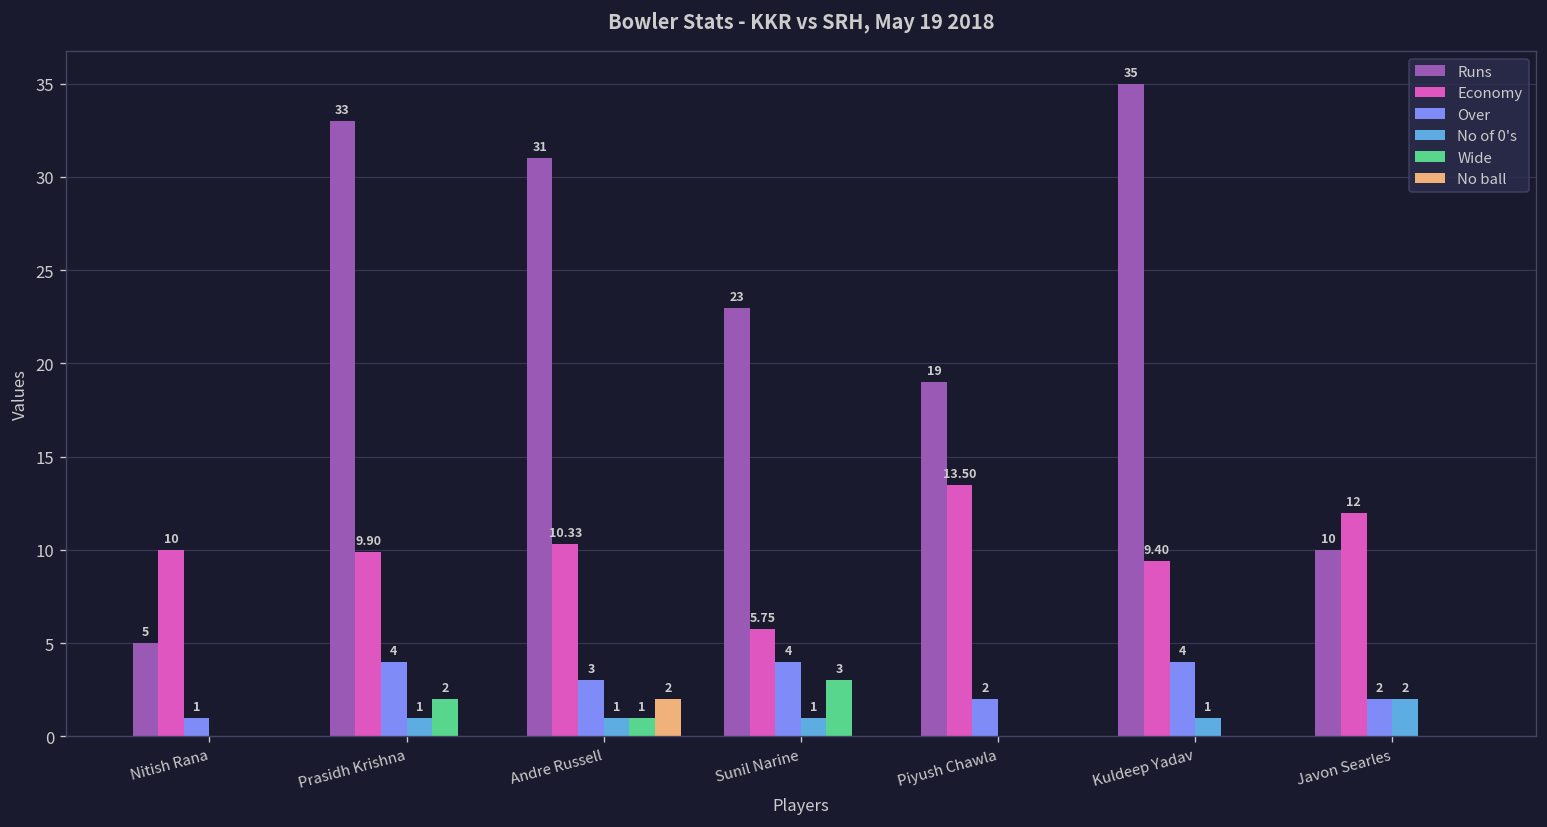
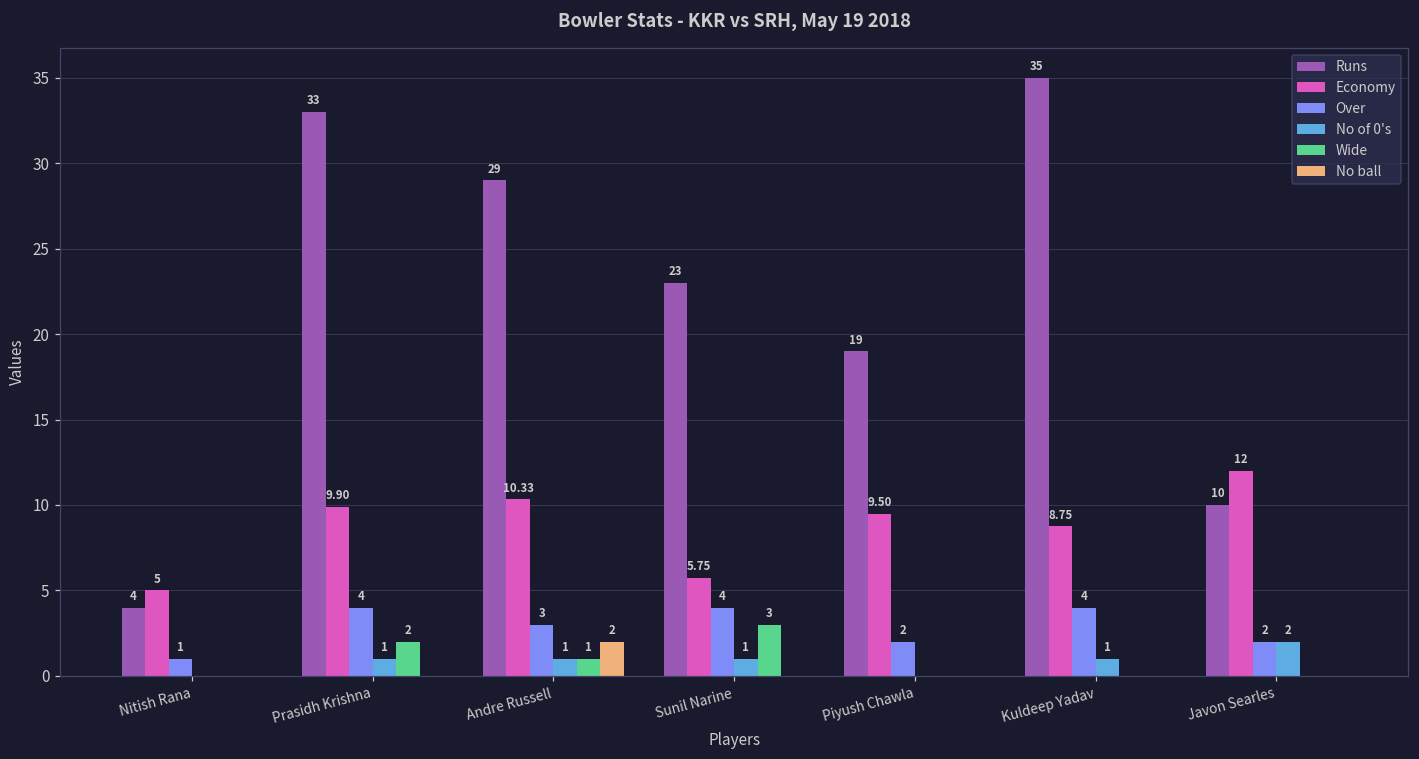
Runs, Nitish Rana: 5 -> 4
Economy, Nitish Rana: 10 -> 5
Runs, Andre Russell: 31 -> 29
Economy, Piyush Chawla: 13.50 -> 9.50
Economy, Kuldeep Yadav: 9.40 -> 8.75
